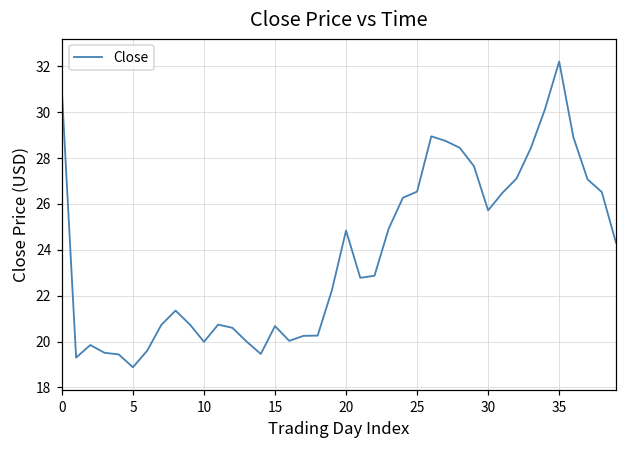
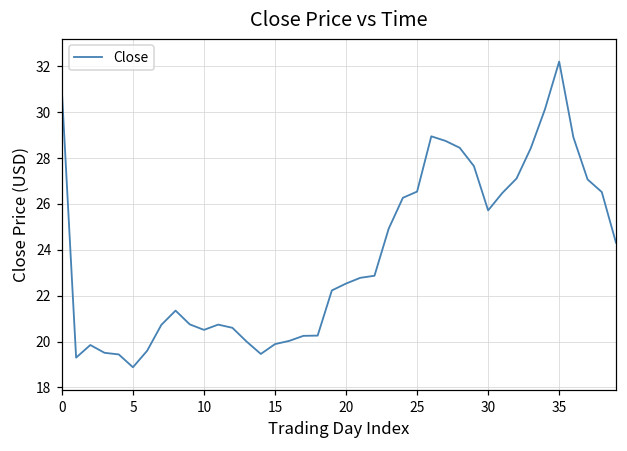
10: 20.0 -> 20.5
15: 20.7 -> 19.9
20: 24.8 -> 22.5
